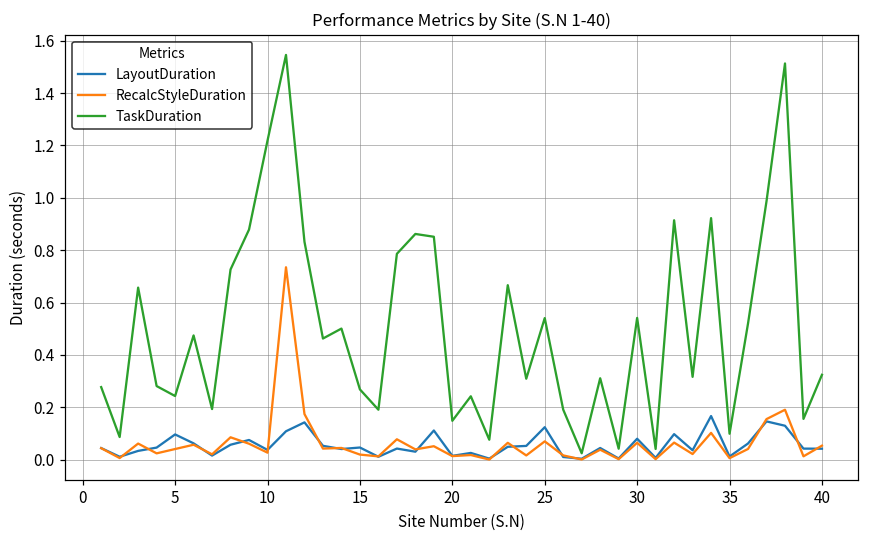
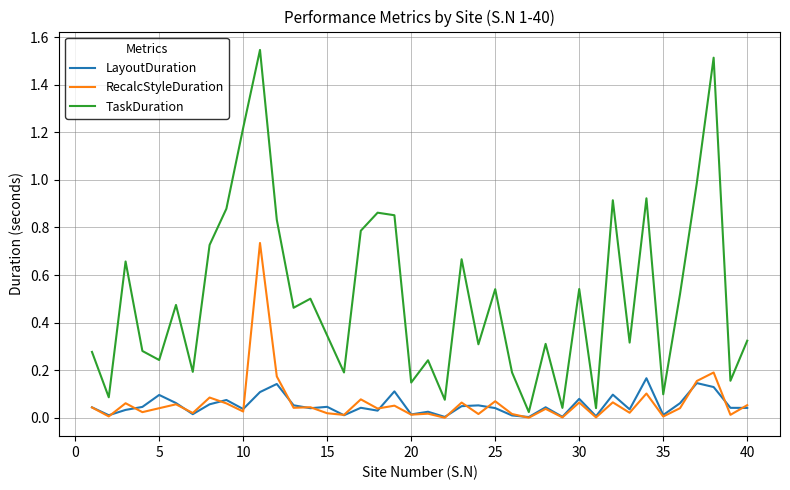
TaskDuration, 15: 0.27 -> 0.35
LayoutDuration, 25: 0.12 -> 0.04
